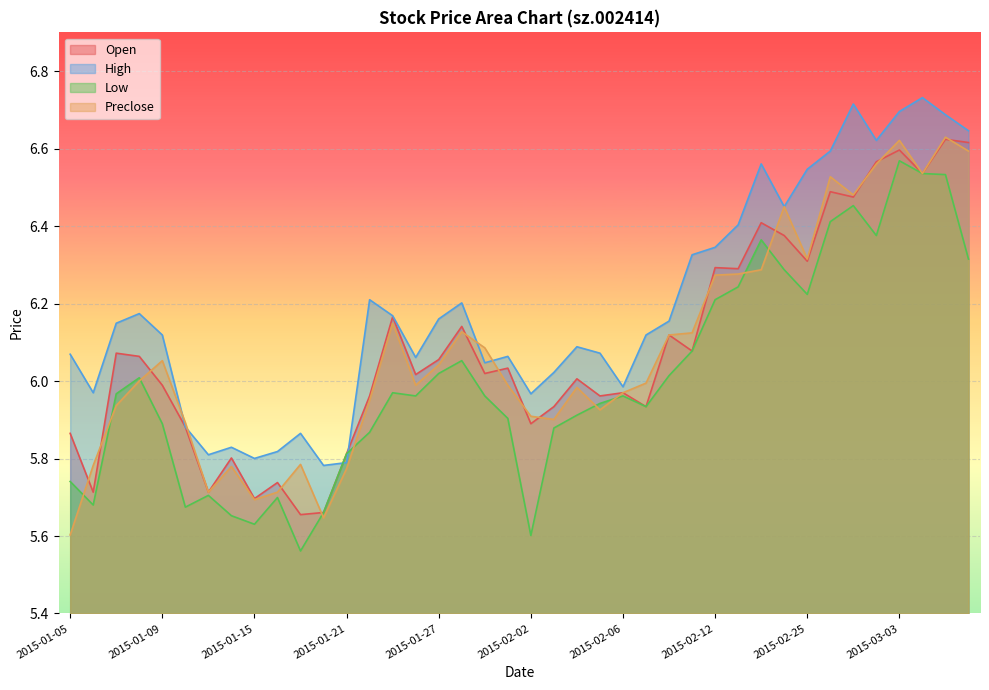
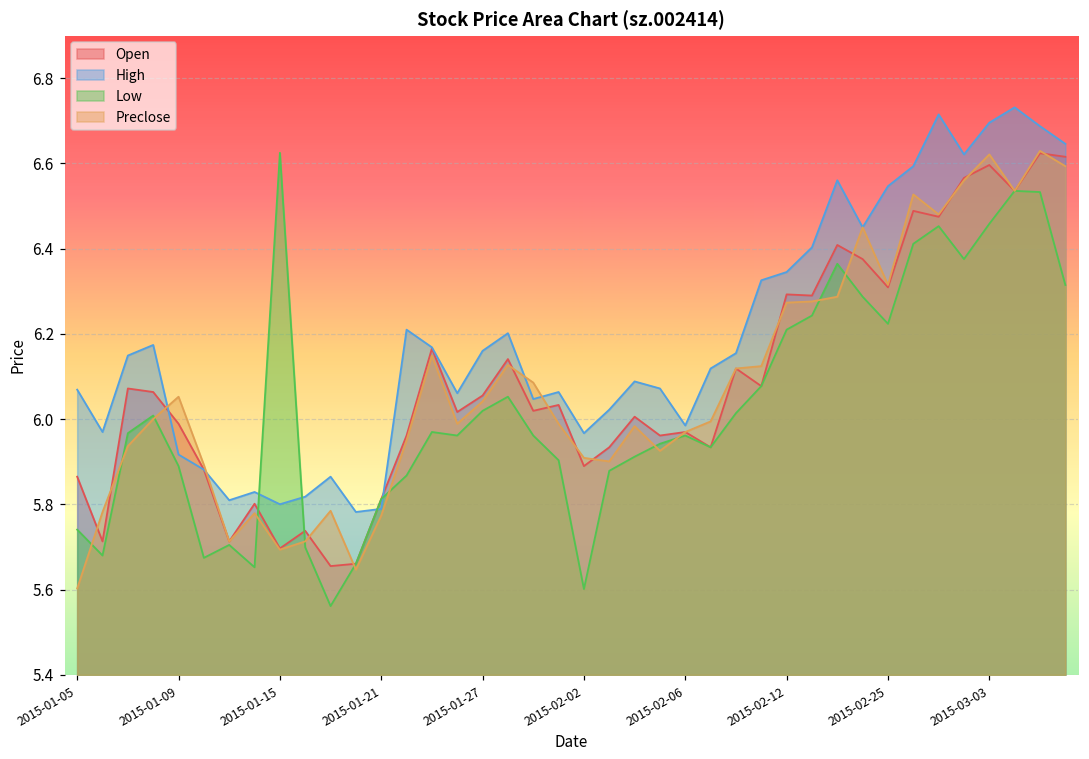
High, 2015-01-09: 6.12 -> 5.92
Low, 2015-01-15: 5.63 -> 6.62
Low, 2015-03-03: 6.57 -> 6.46
